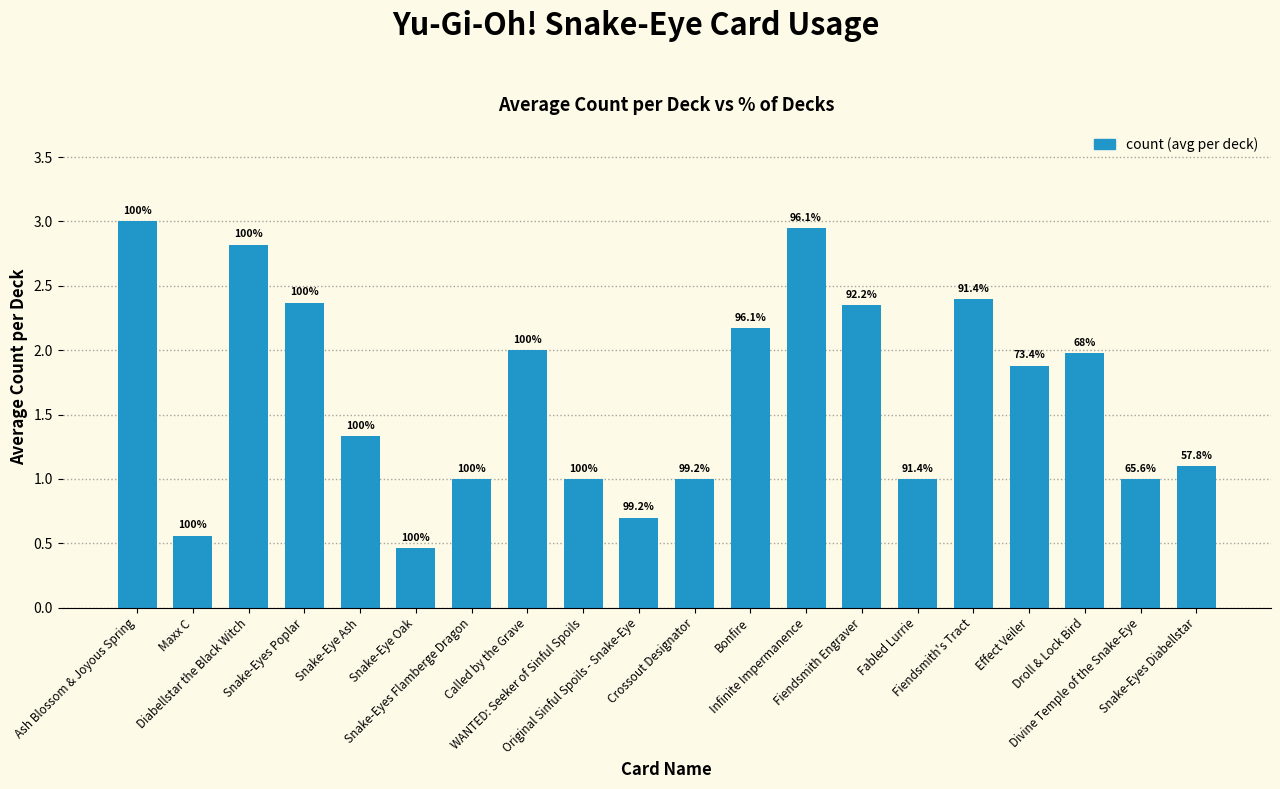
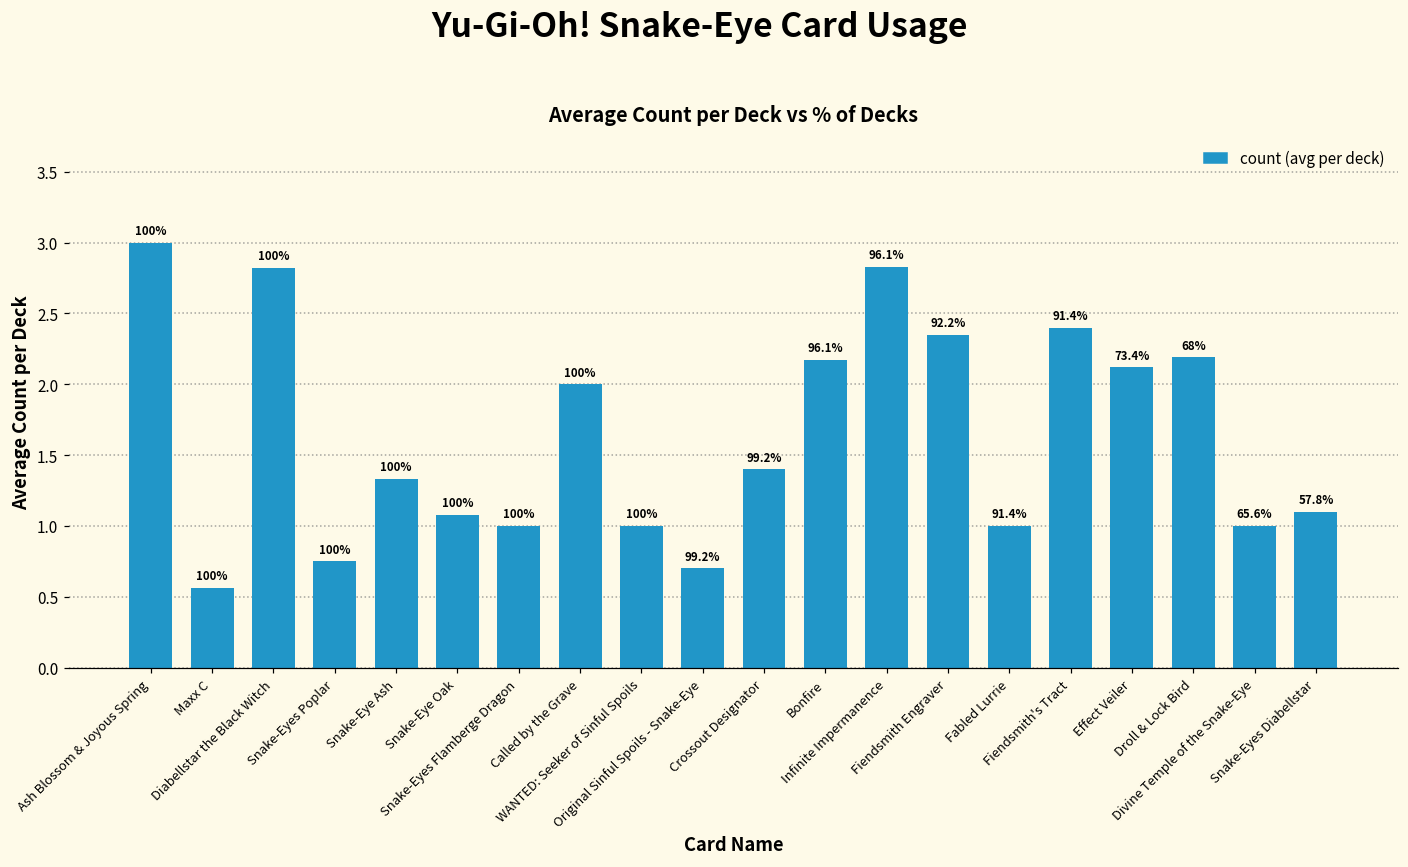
Snake-Eyes Poplar: 2.37 -> 0.75
Snake-Eye Oak: 0.46 -> 1.08
Crossout Designator: 1.0 -> 1.4
Infinite Impermanence: 2.95 -> 2.83
Effect Veiler: 1.88 -> 2.12
Droll & Lock Bird: 1.98 -> 2.19
